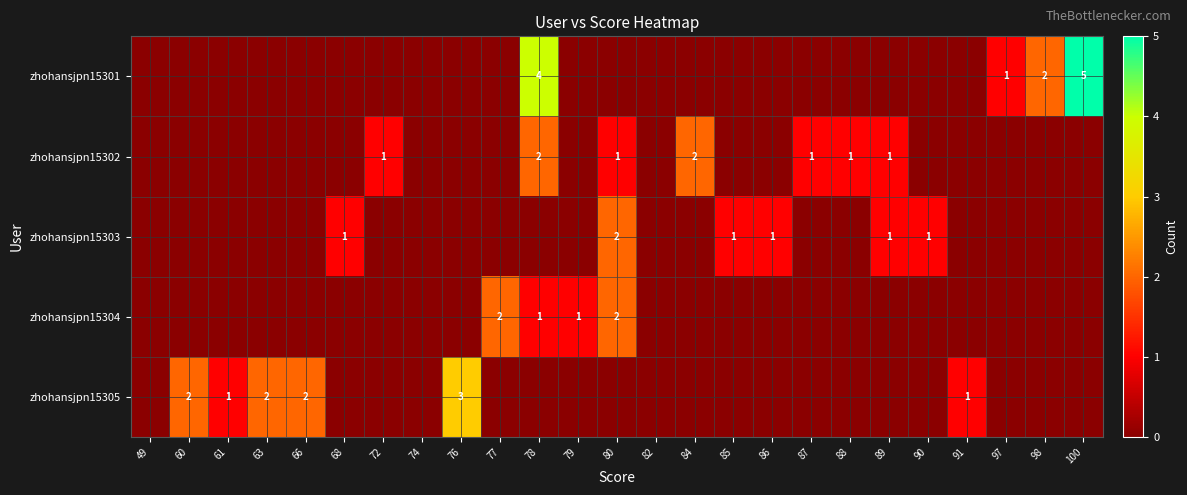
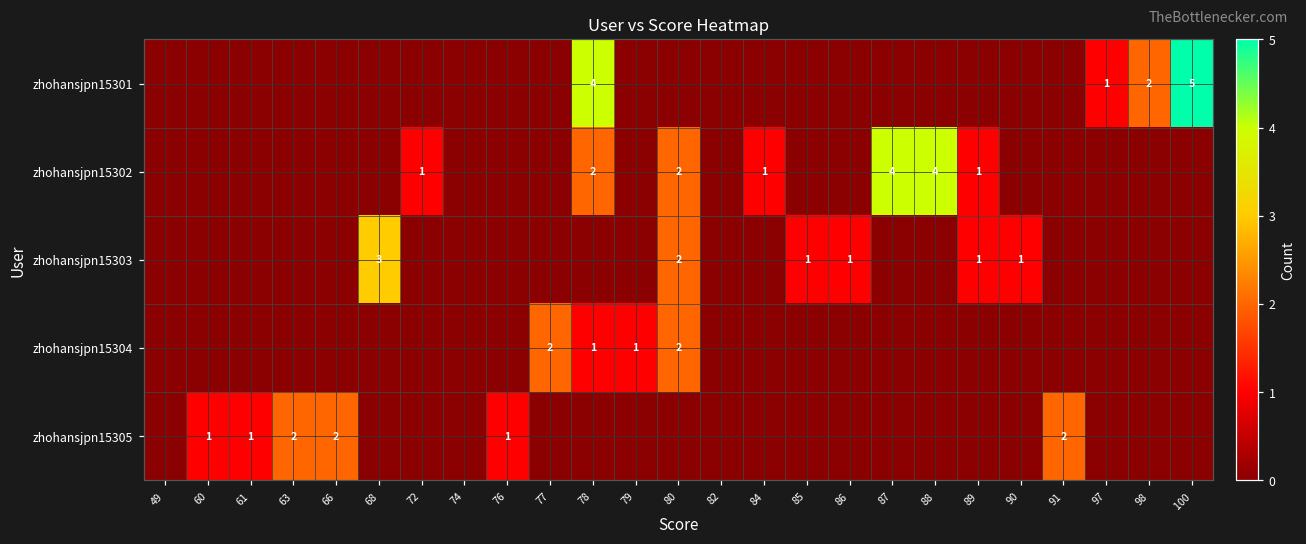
zhohansjpn15302, 80: 1 -> 2
zhohansjpn15302, 84: 2 -> 1
zhohansjpn15302, 87: 1 -> 4
zhohansjpn15302, 88: 1 -> 4
zhohansjpn15303, 68: 1 -> 3
zhohansjpn15305, 60: 2 -> 1
zhohansjpn15305, 76: 3 -> 1
zhohansjpn15305, 91: 1 -> 2
